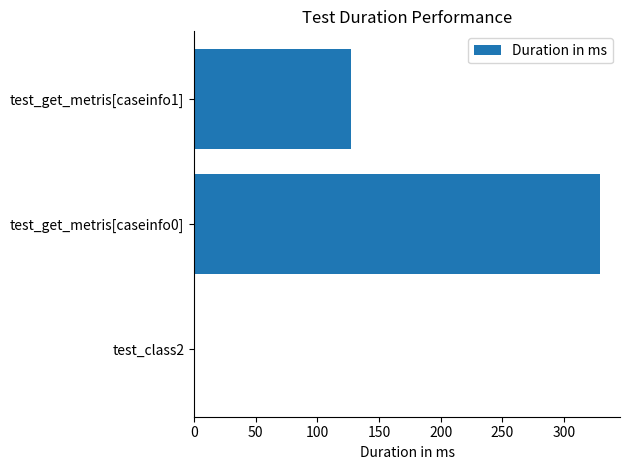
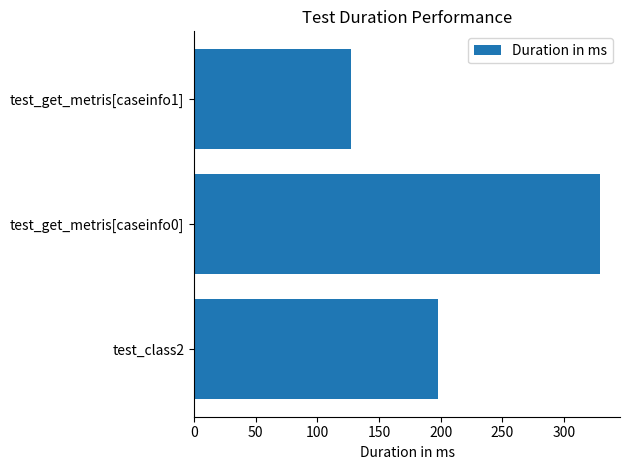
test_class2: 0 -> 198
